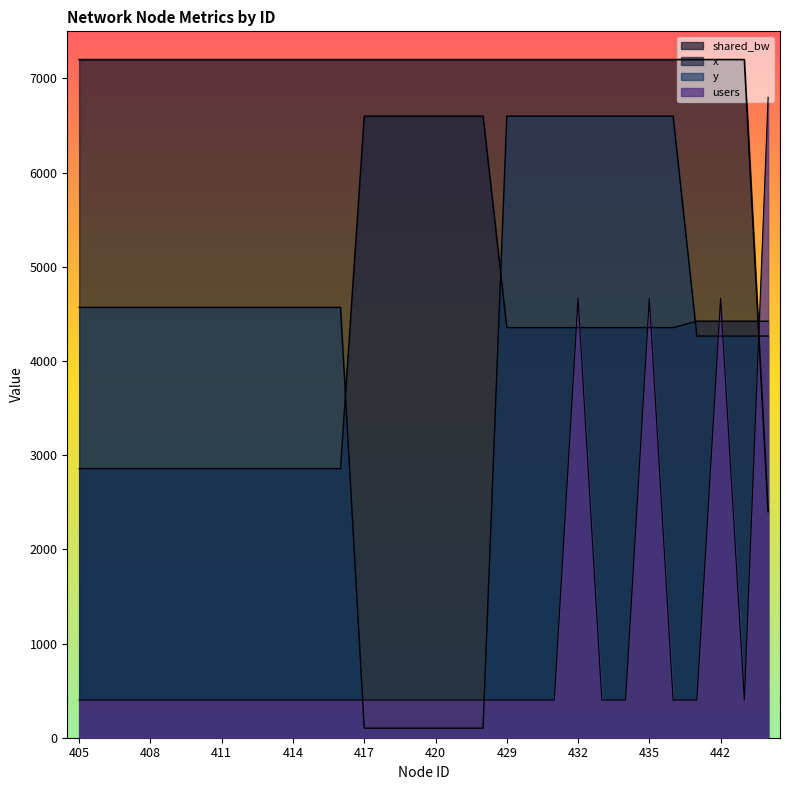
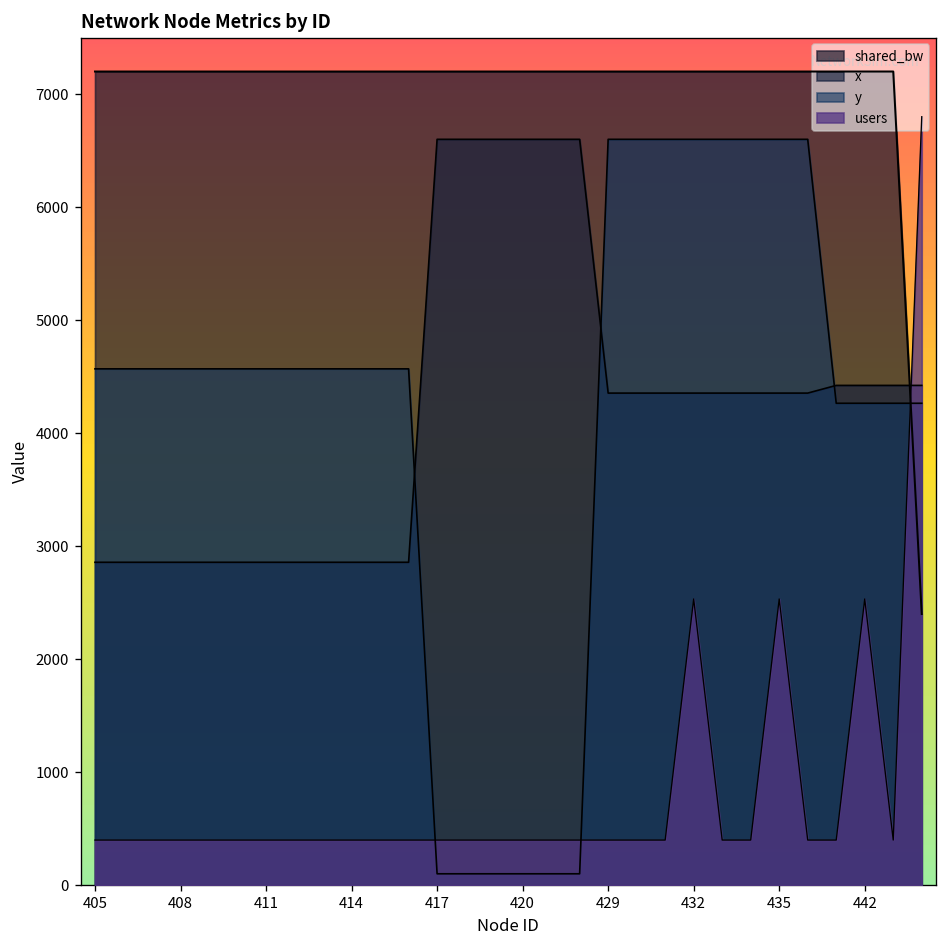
users, 432: 4700 -> 2500
users, 435: 4700 -> 2500
users, 442: 4700 -> 2500
